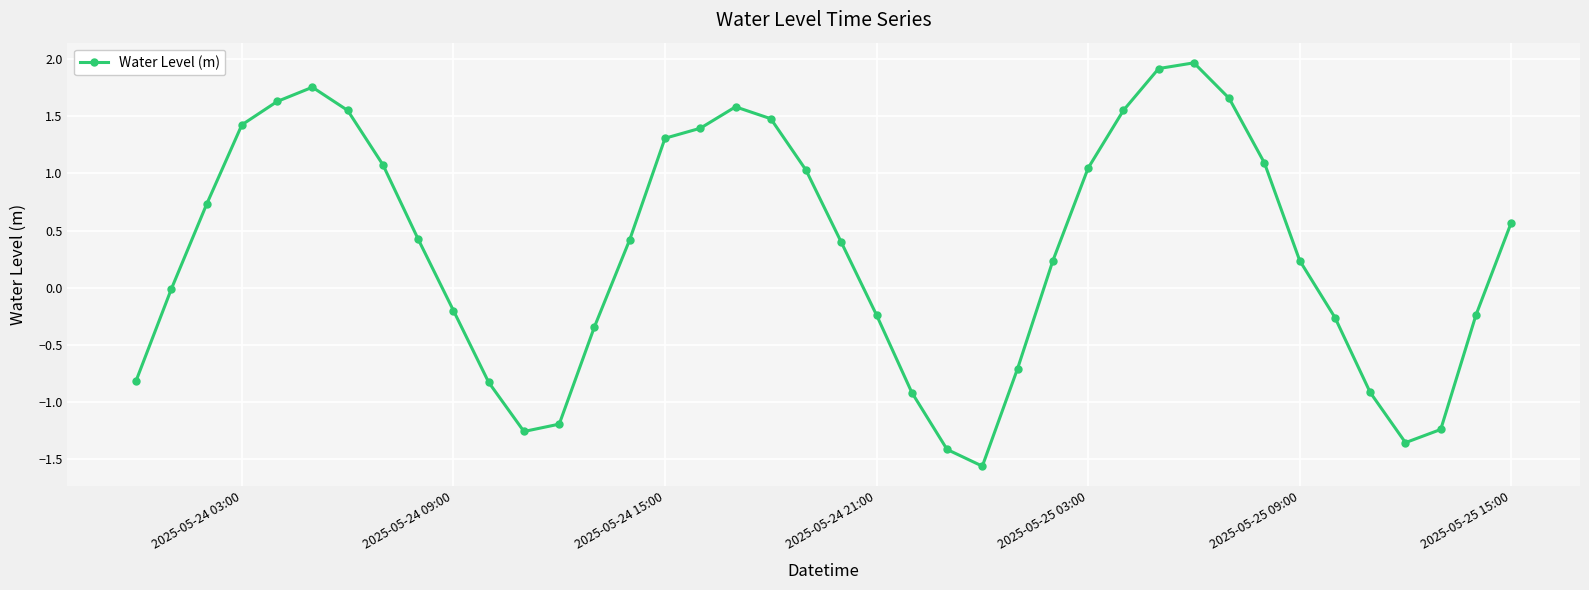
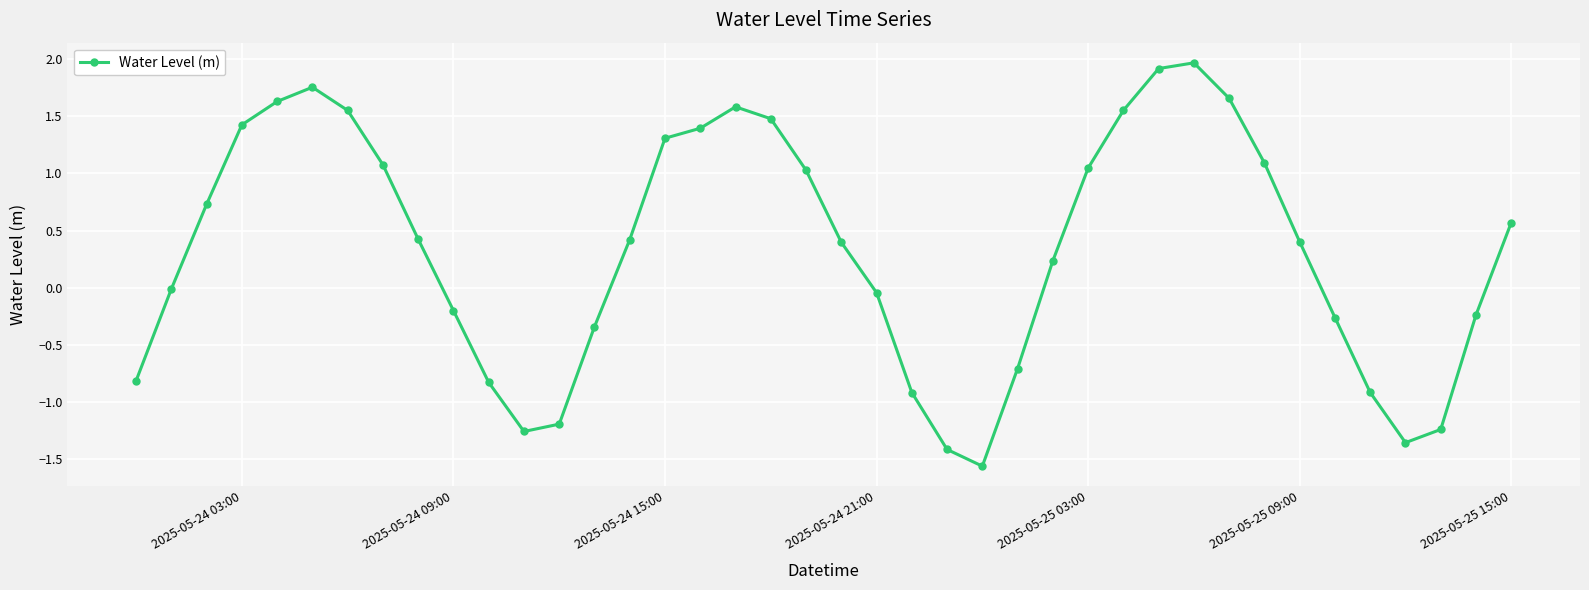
2025-05-24 21:00: -0.24 -> -0.04
2025-05-25 09:00: 0.24 -> 0.40
